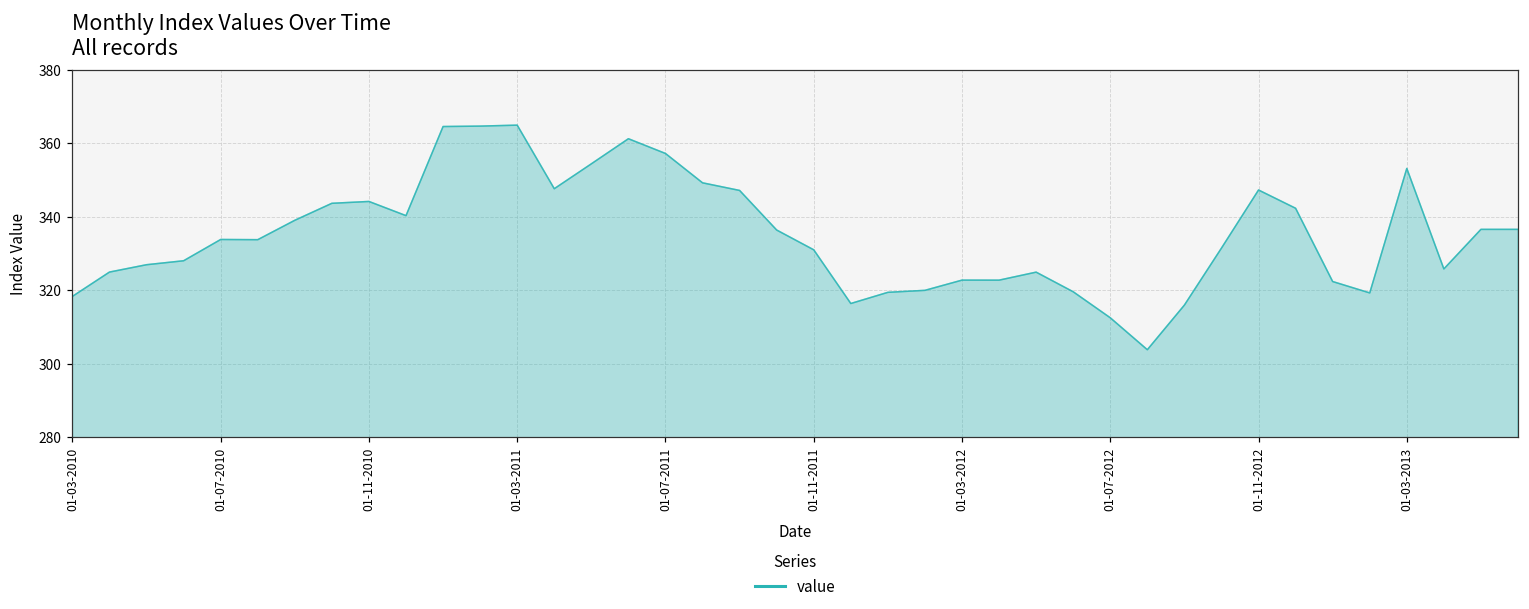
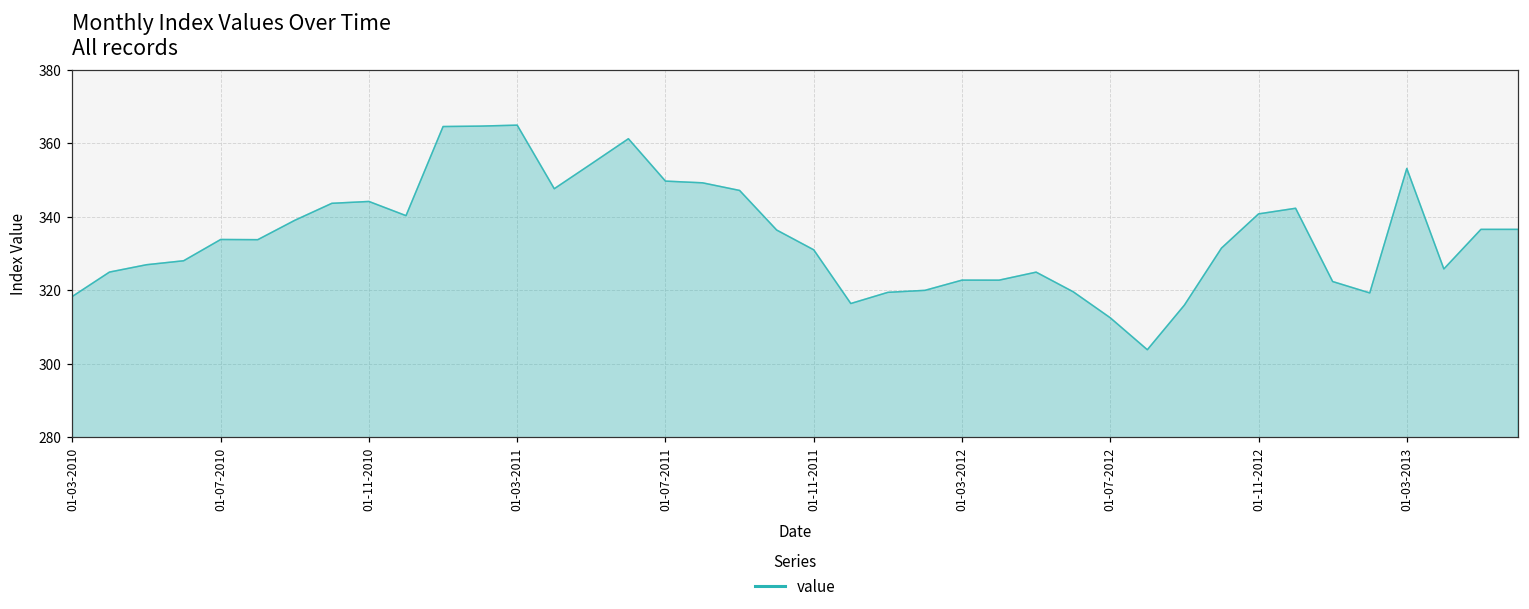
01-07-2011: 357 -> 350
01-11-2012: 347 -> 341
